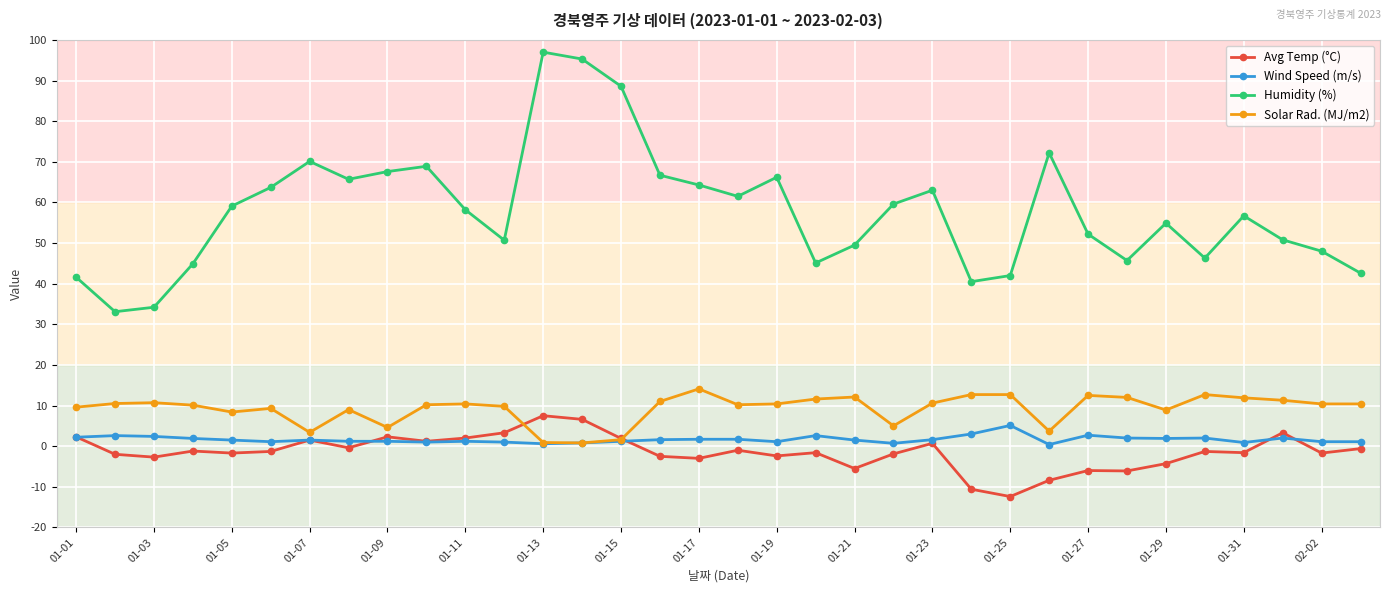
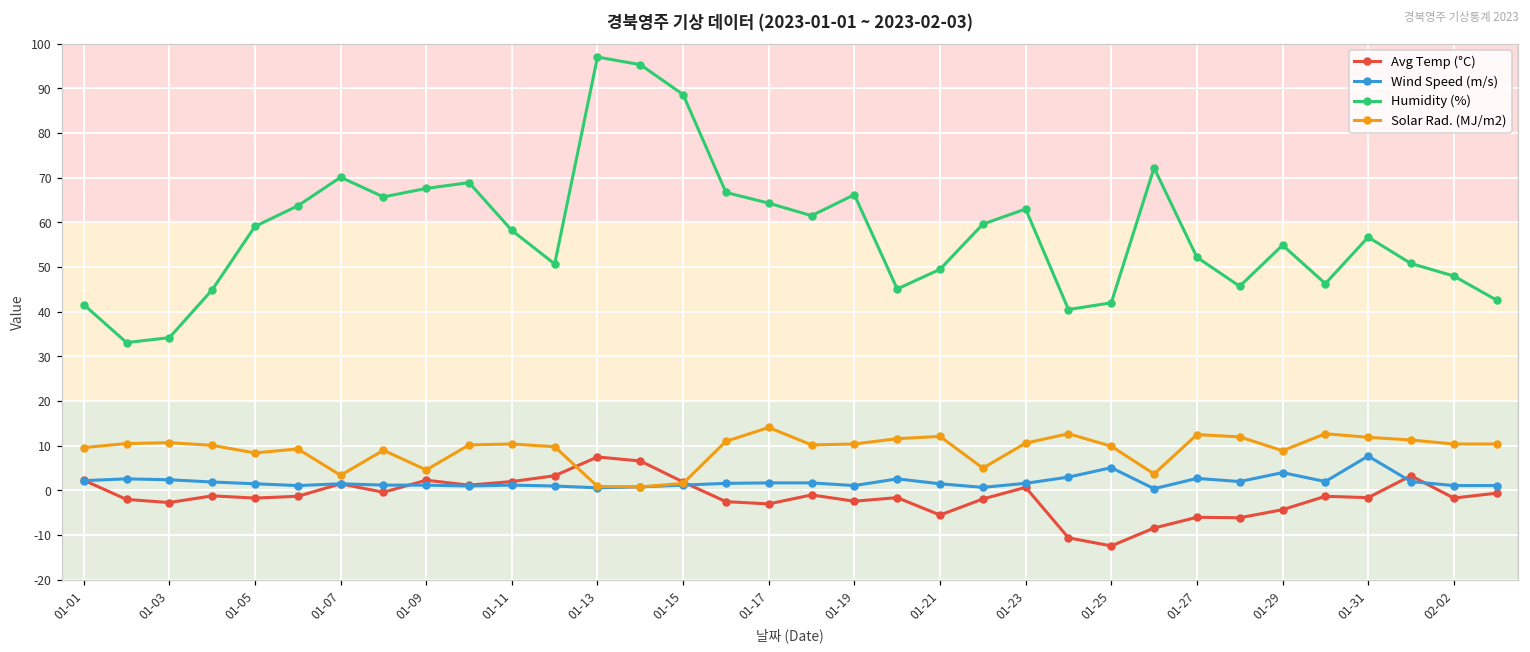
Solar Rad. (MJ/m2), 01-25: 13 -> 10
Wind Speed (m/s), 01-29: 2 -> 4
Wind Speed (m/s), 01-31: 1 -> 8
